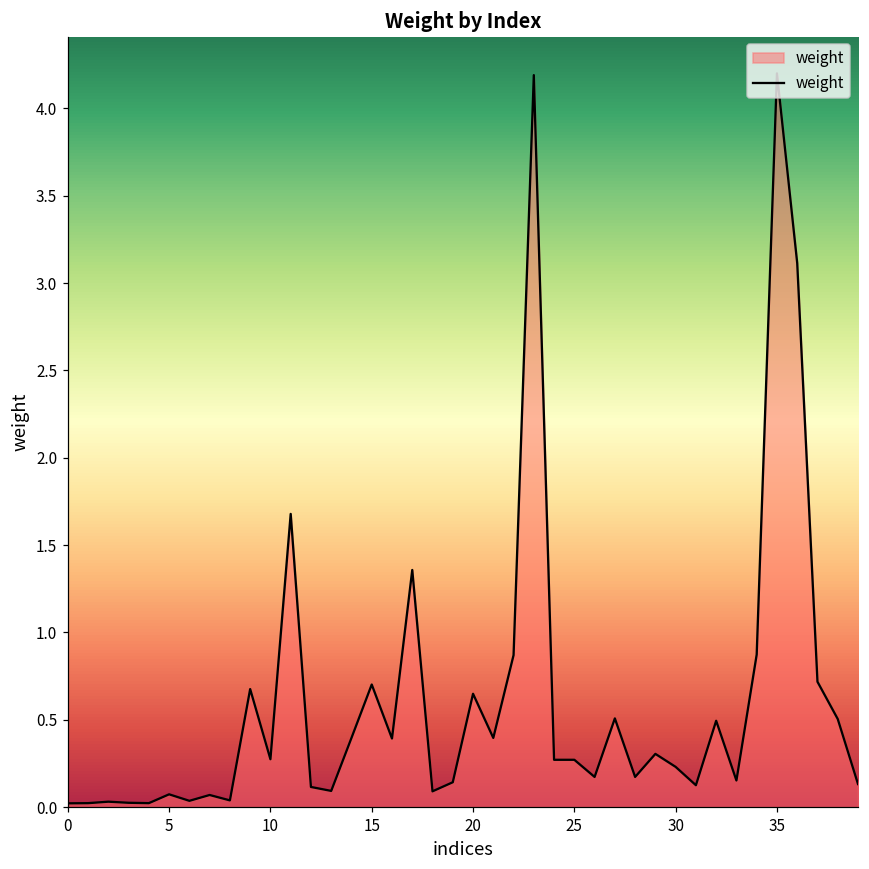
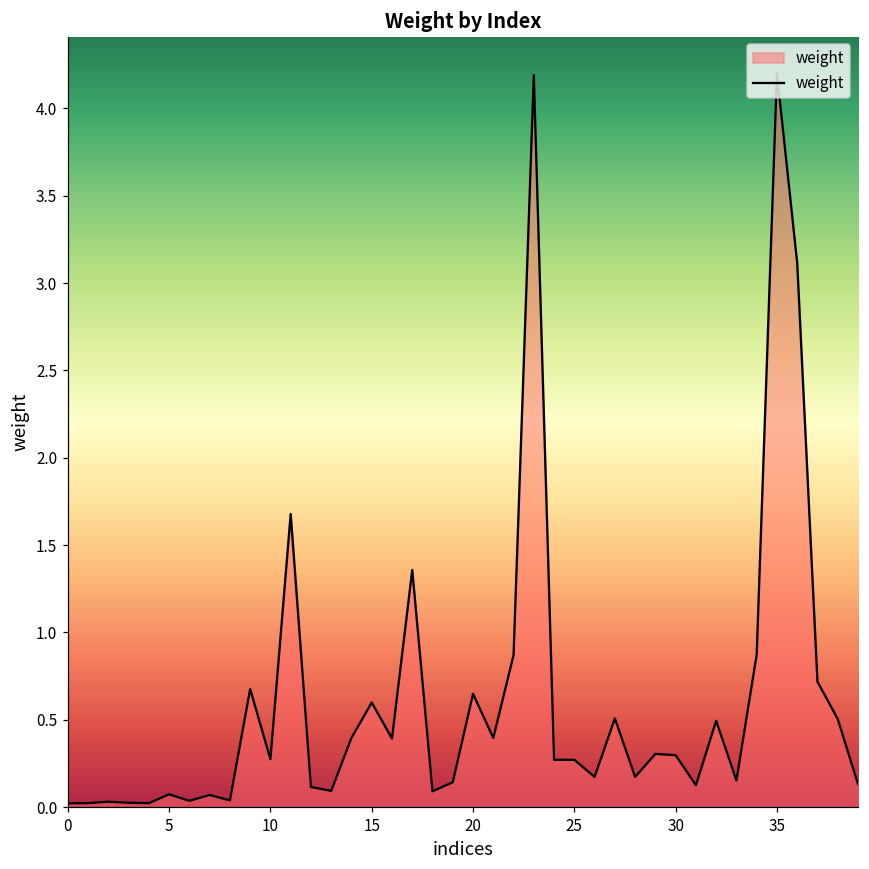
15: 0.70 -> 0.60
30: 0.23 -> 0.30
